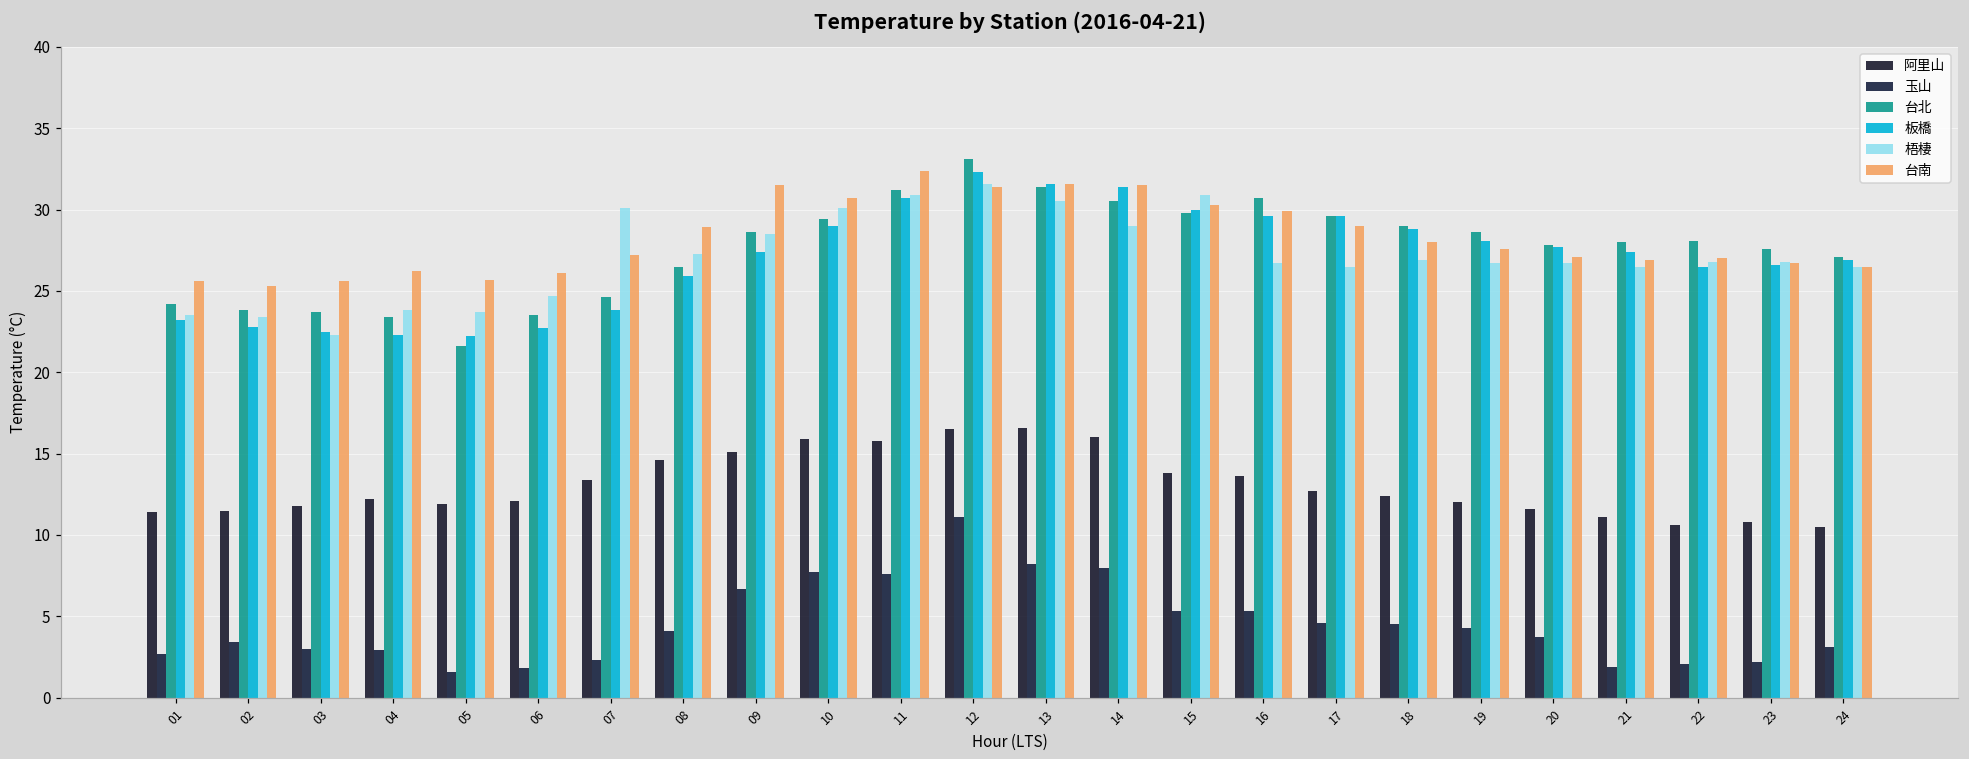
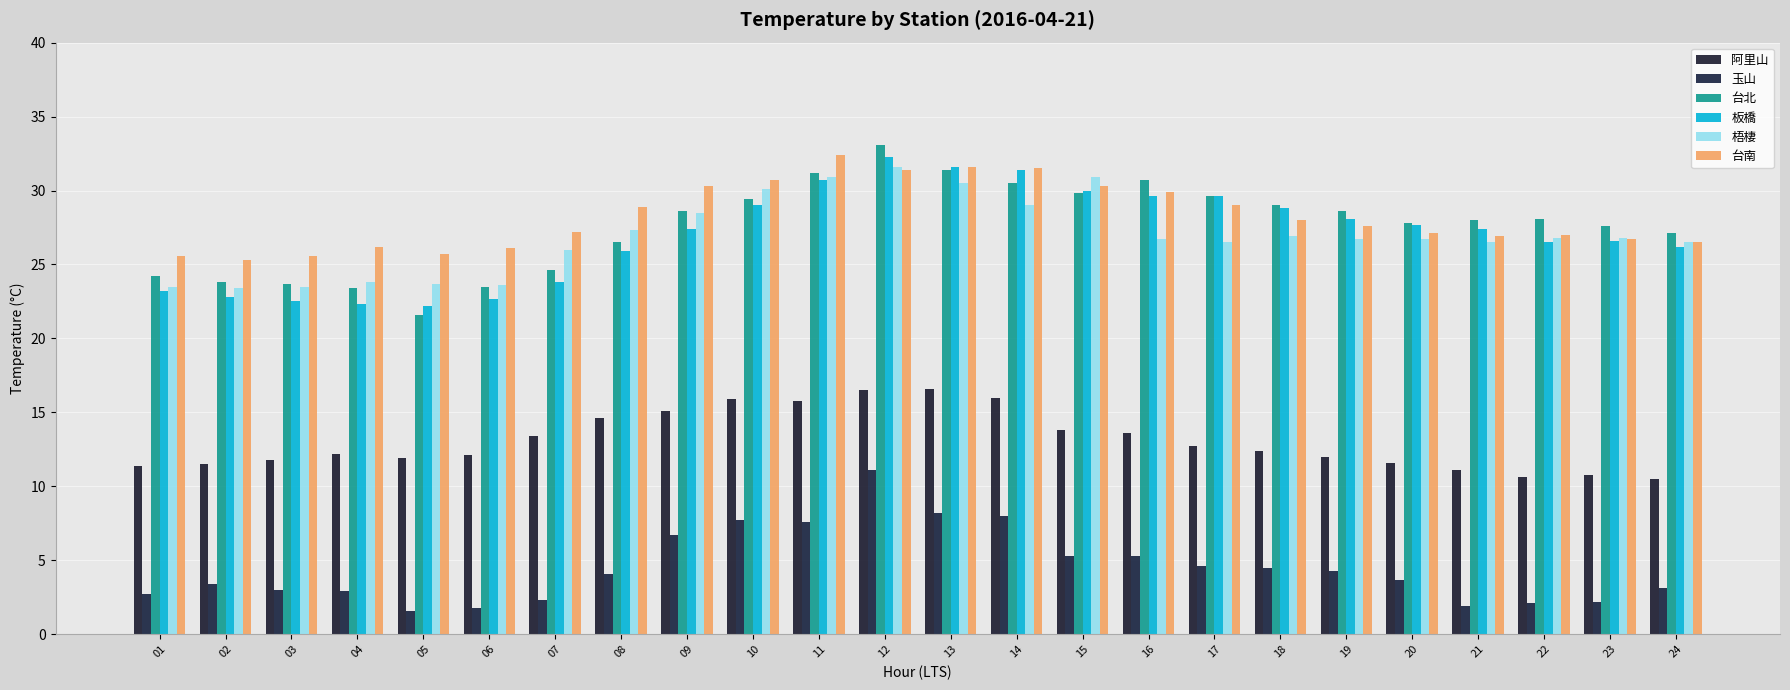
梧棲, 03: 22.3 -> 23.5
梧棲, 06: 24.7 -> 23.6
梧棲, 07: 30.1 -> 26.0
台南, 09: 31.5 -> 30.3
板橋, 24: 26.9 -> 26.2
